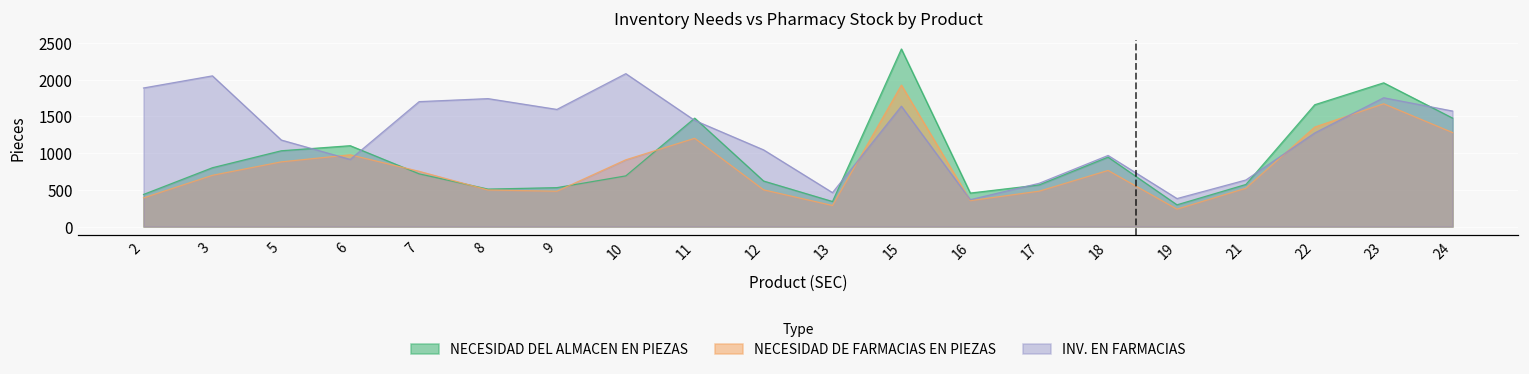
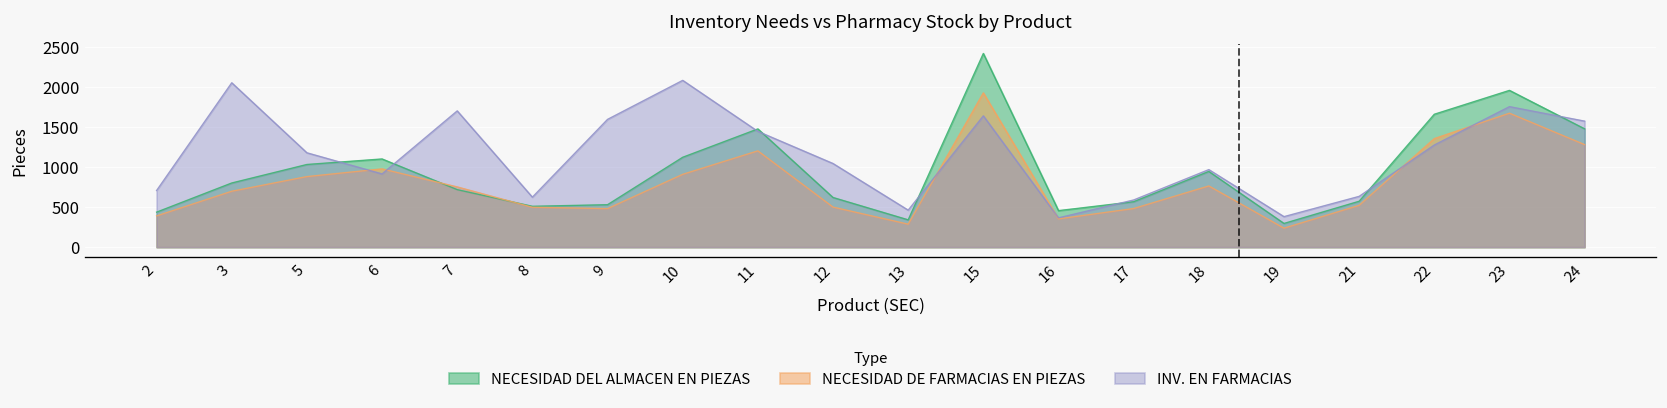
INV. EN FARMACIAS, 2: 1900 -> 700
INV. EN FARMACIAS, 8: 1700 -> 600
NECESIDAD DEL ALMACEN EN PIEZAS, 10: 700 -> 1100
